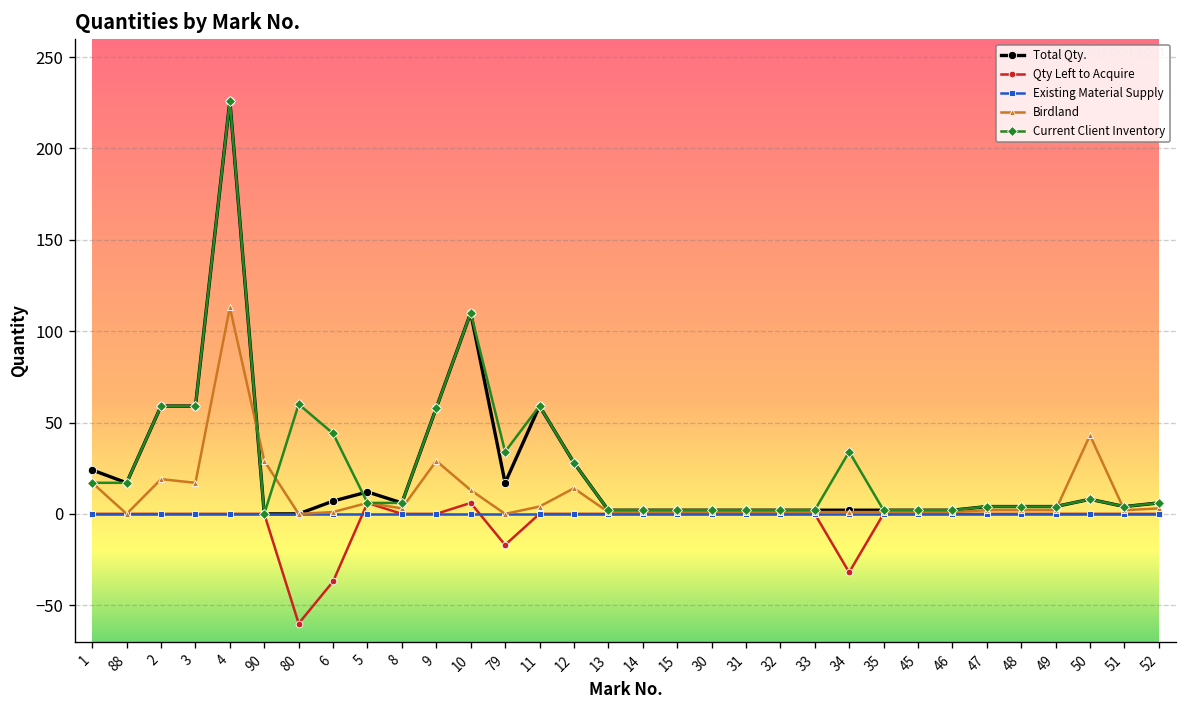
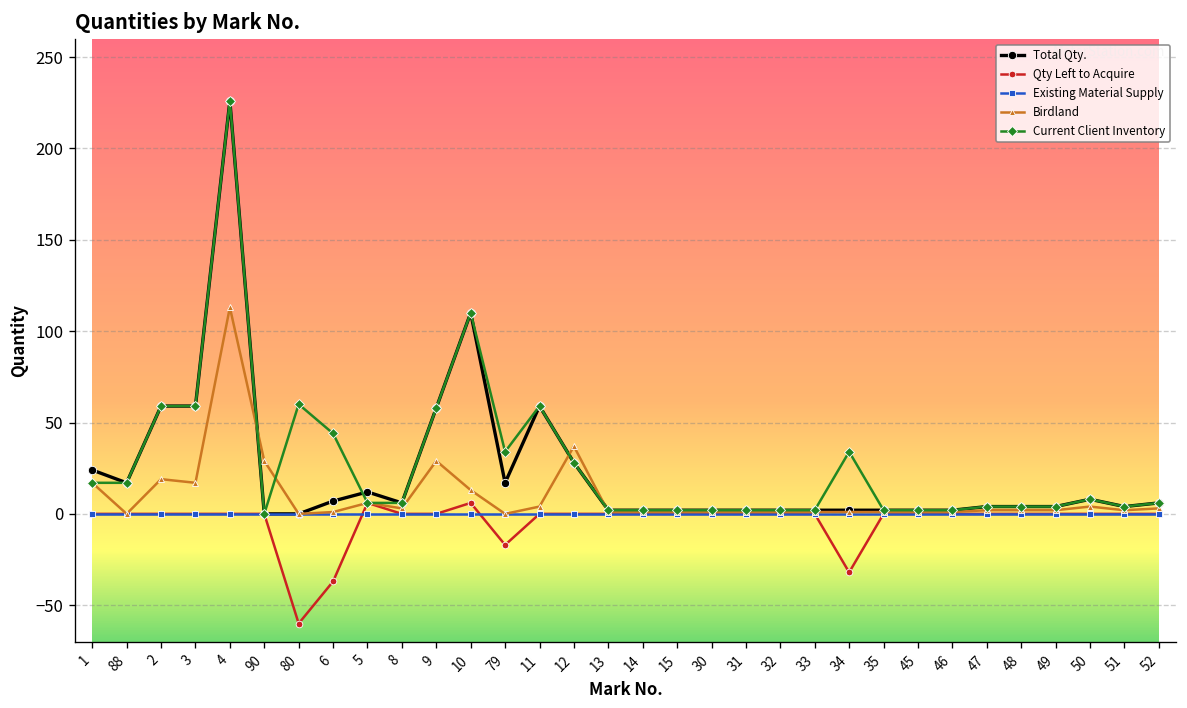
Birdland, 12: 14 -> 37
Birdland, 50: 43 -> 4
